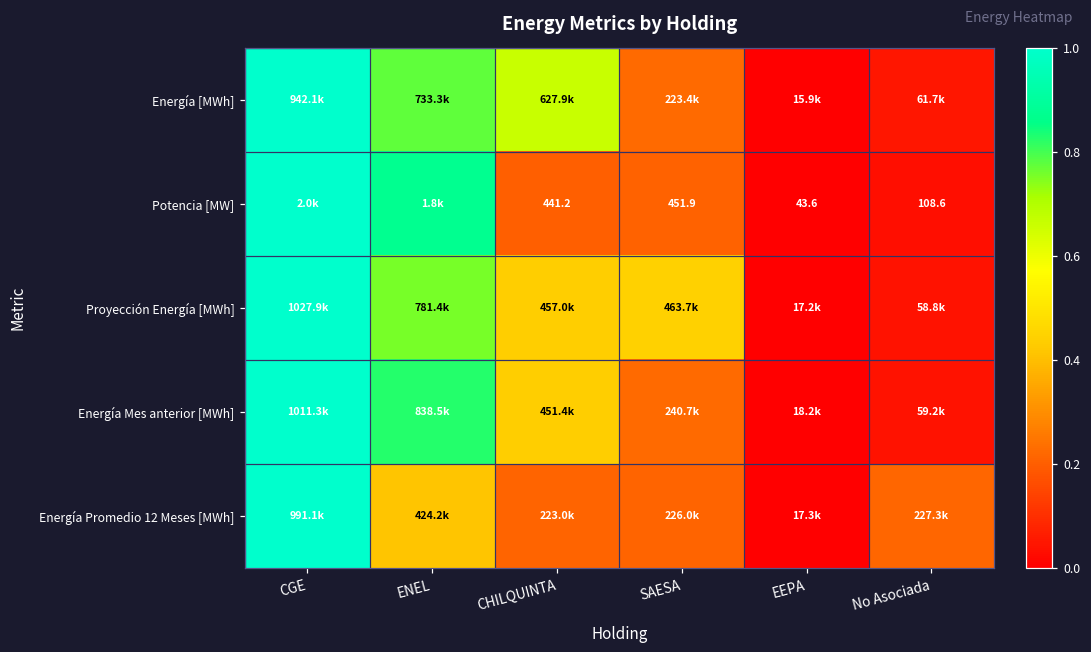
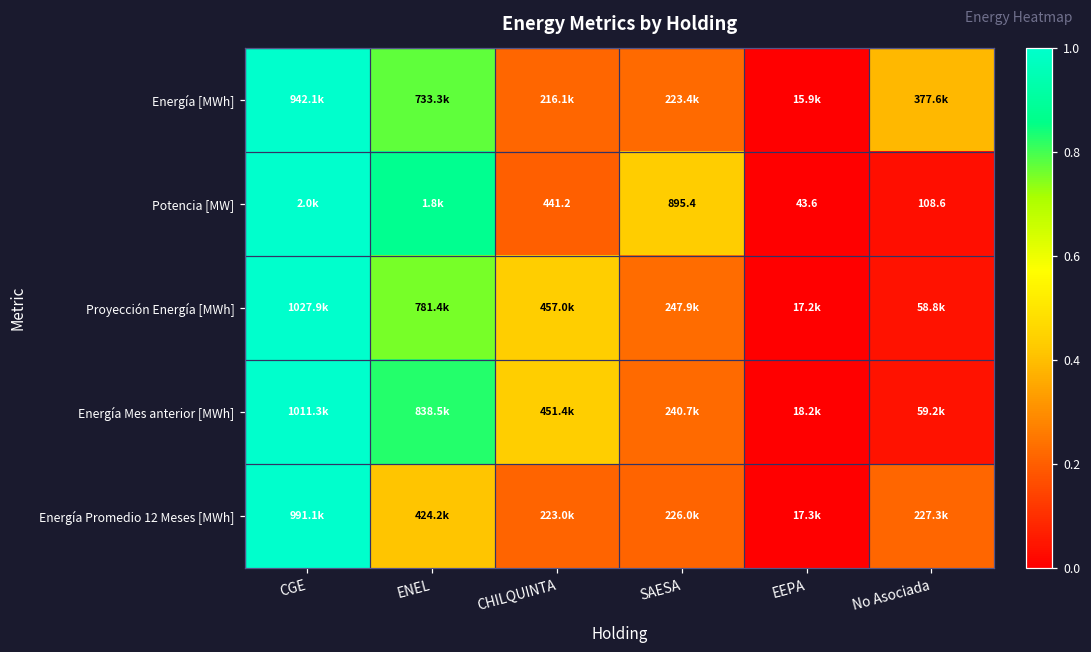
Energía [MWh], CHILQUINTA: 627.9k -> 216.1k
Energía [MWh], No Asociada: 61.7k -> 377.6k
Potencia [MW], SAESA: 451.9 -> 895.4
Proyección Energía [MWh], SAESA: 463.7k -> 247.9k
